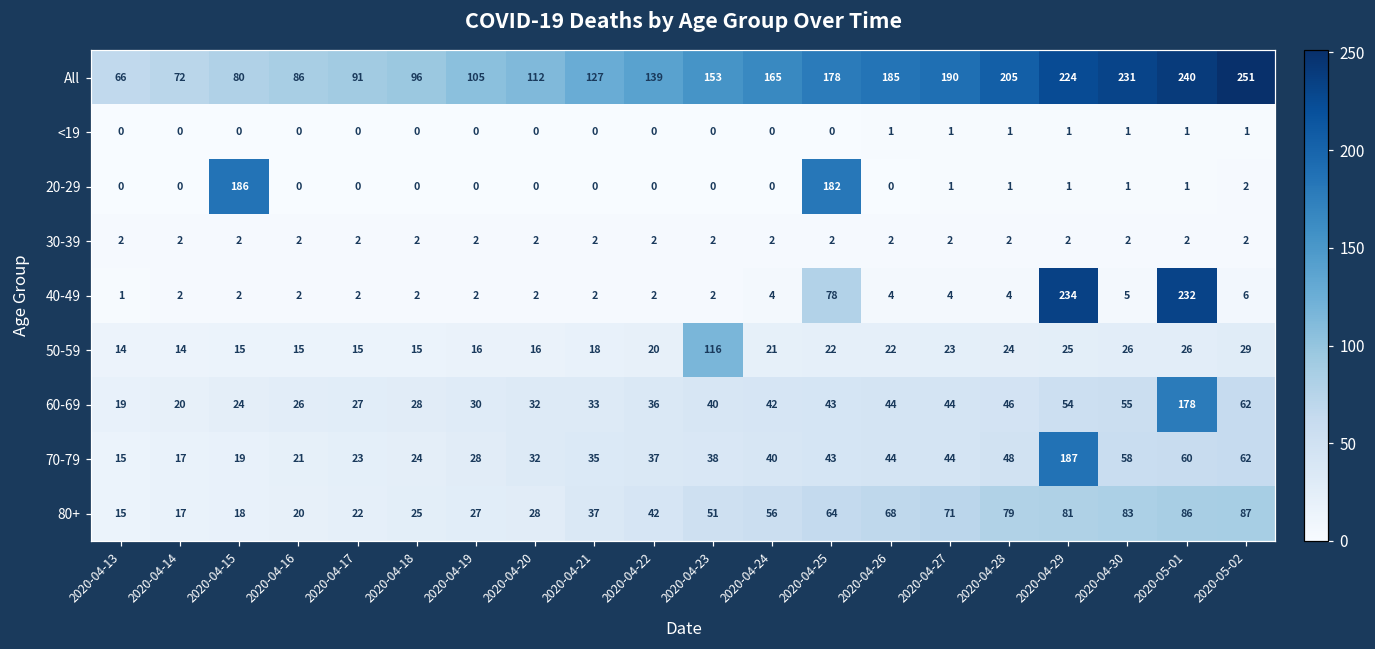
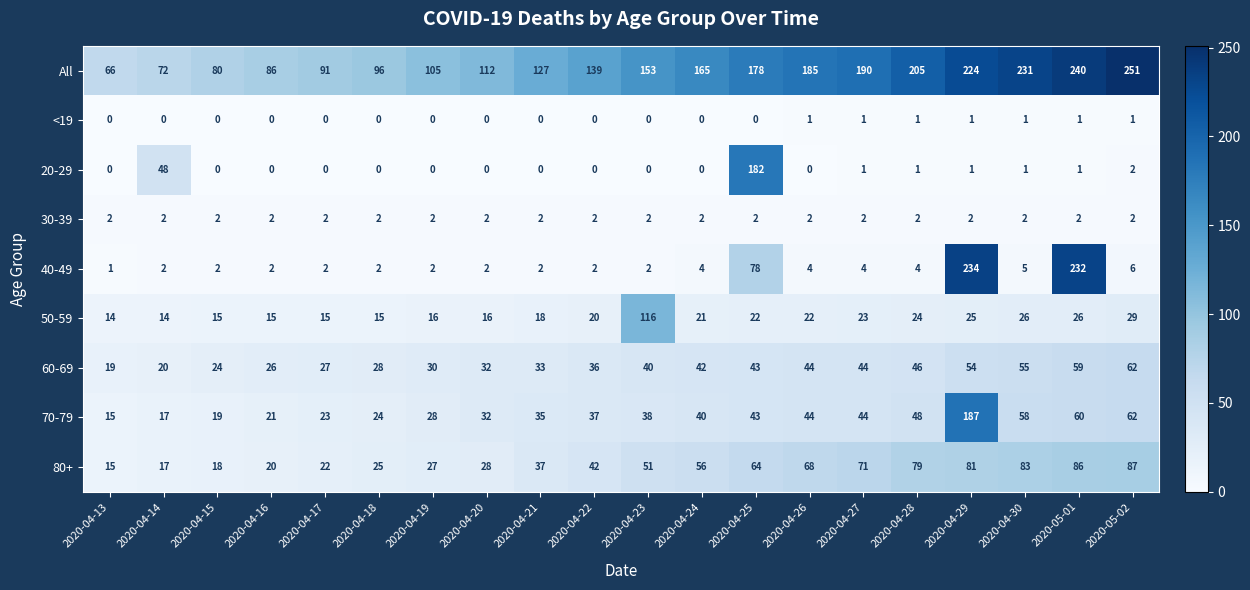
20-29, 2020-04-14: 0 -> 48
20-29, 2020-04-15: 186 -> 0
60-69, 2020-05-01: 178 -> 59
